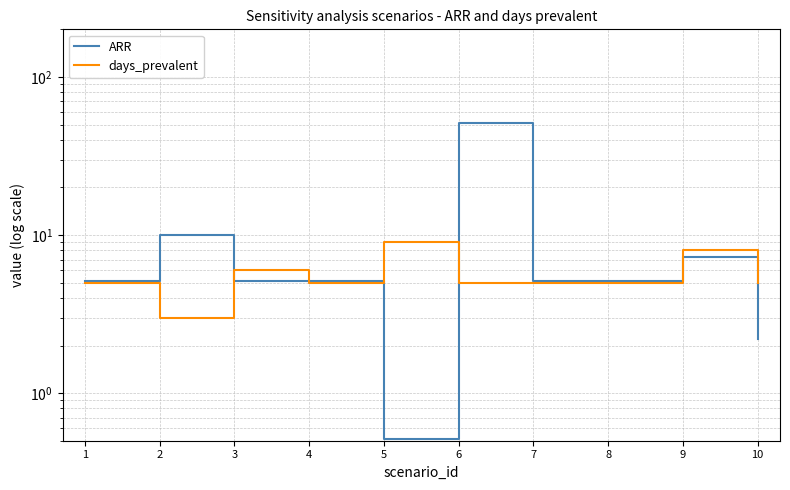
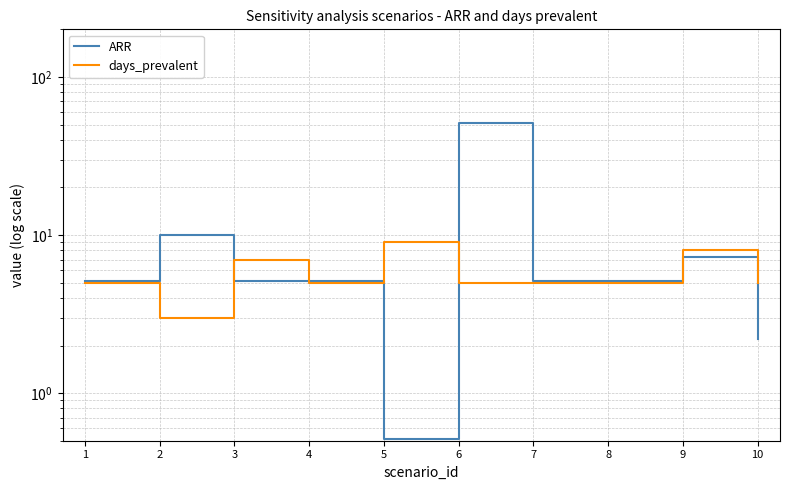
days_prevalent, 3: 6 -> 7
